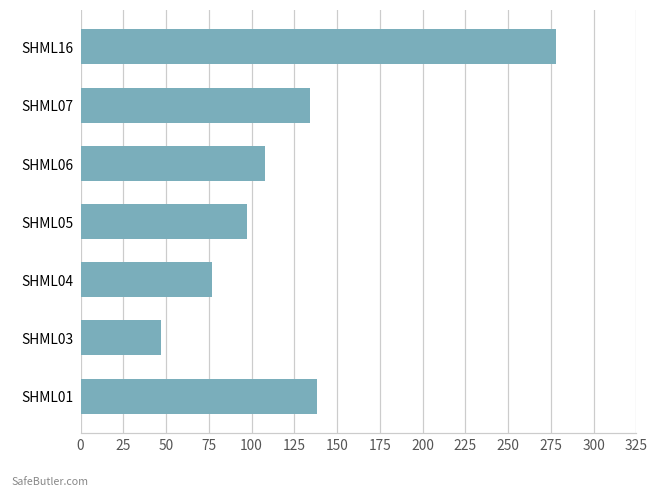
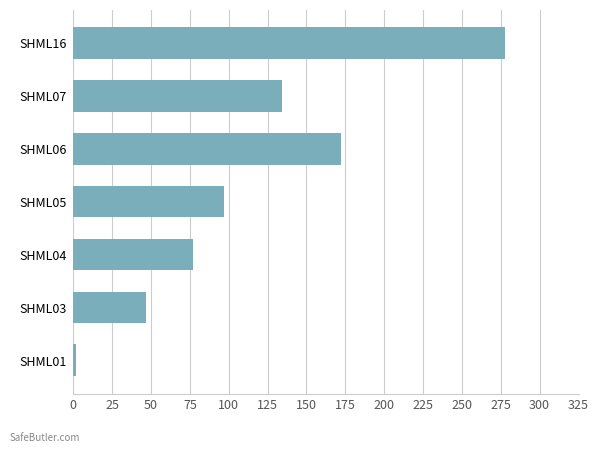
SHML06: 108 -> 172
SHML01: 138 -> 2
